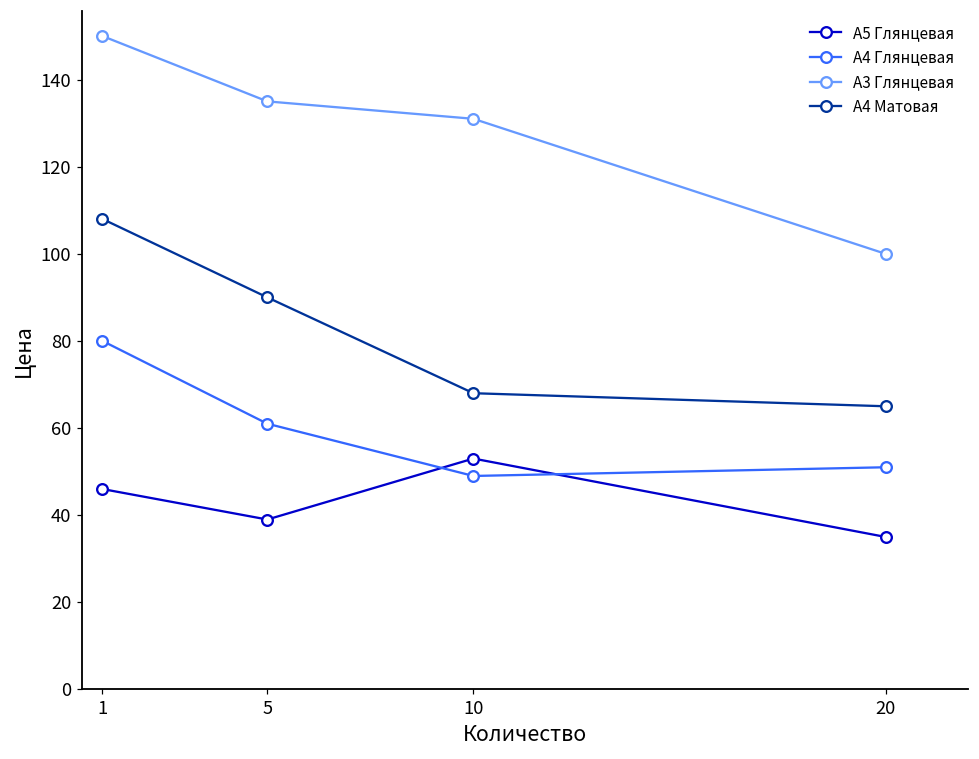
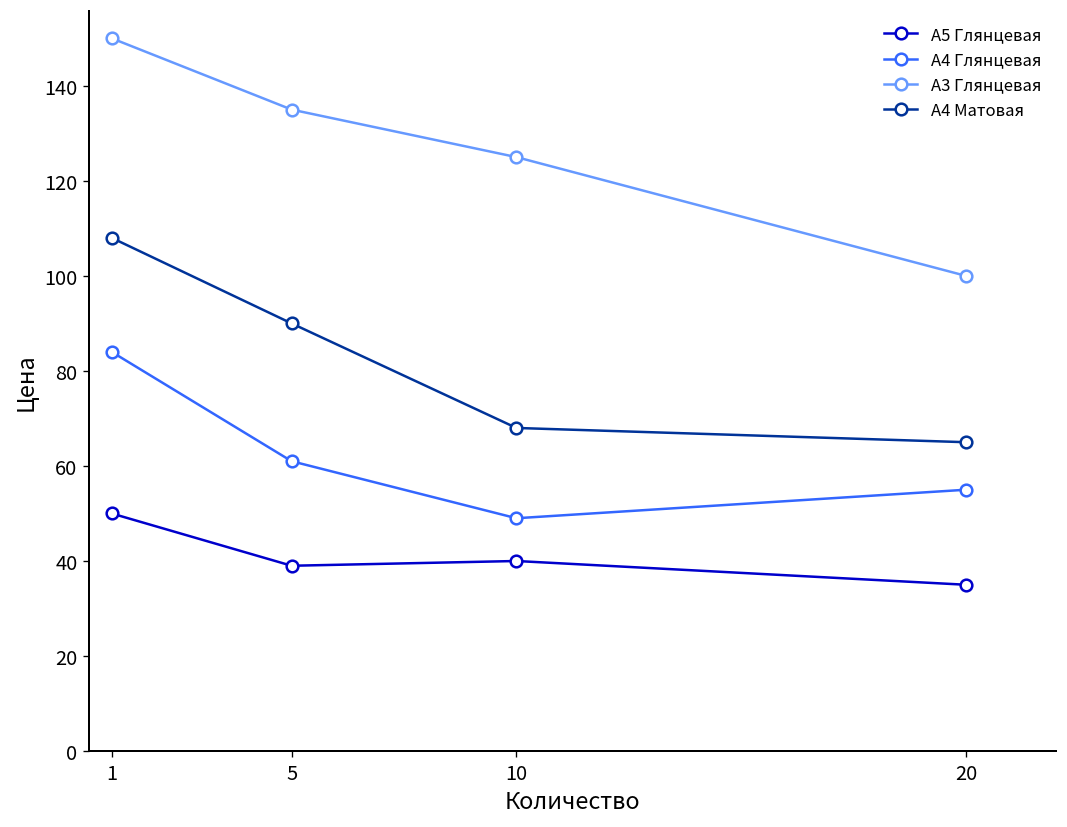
А5 Глянцевая, 1: 46 -> 50
А4 Глянцевая, 1: 80 -> 84
А5 Глянцевая, 10: 53 -> 40
А3 Глянцевая, 10: 131 -> 125
А4 Глянцевая, 20: 51 -> 55
